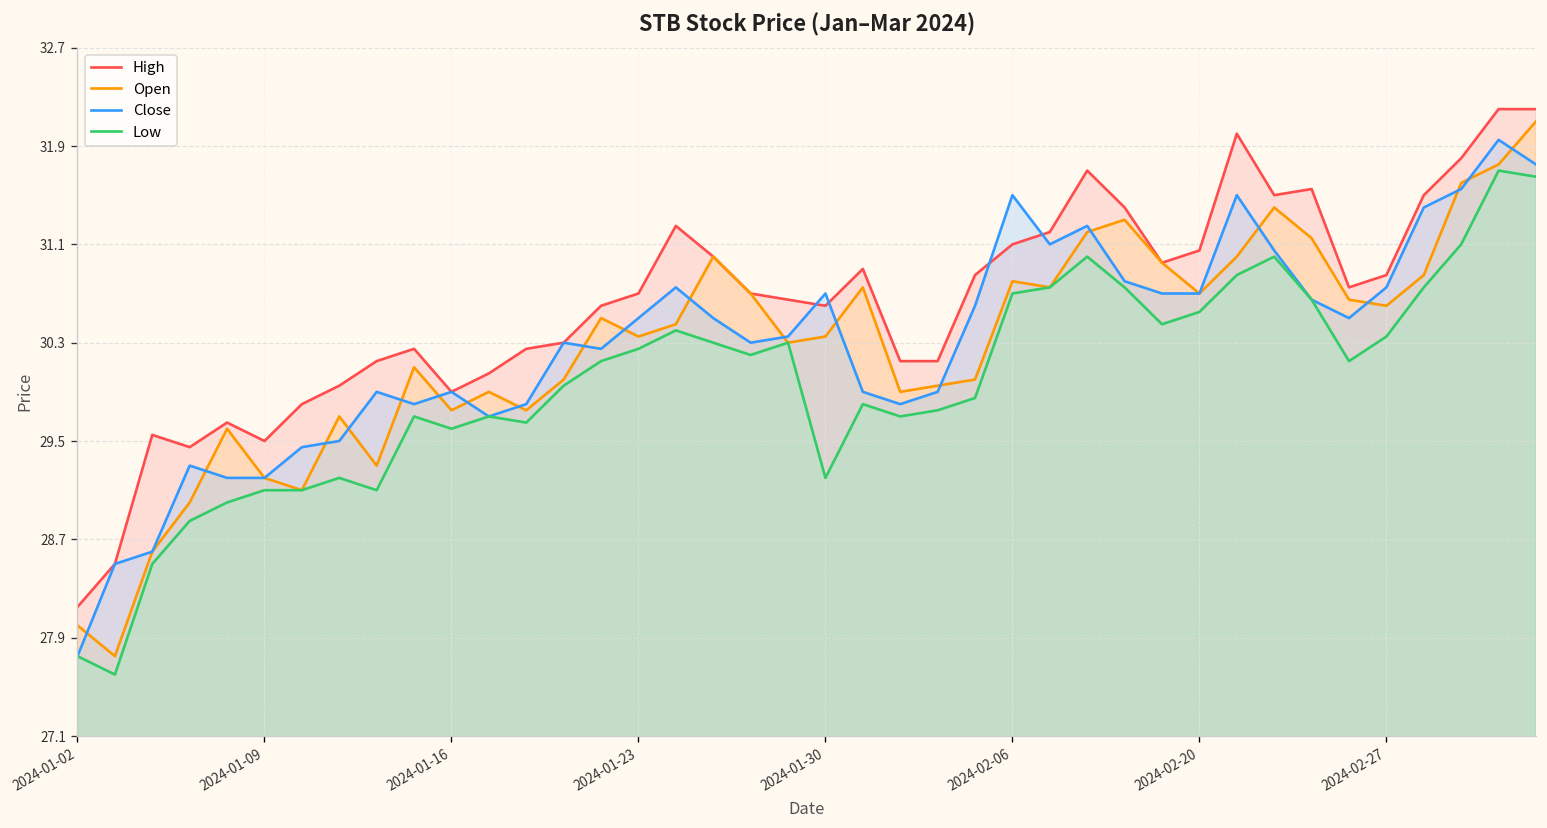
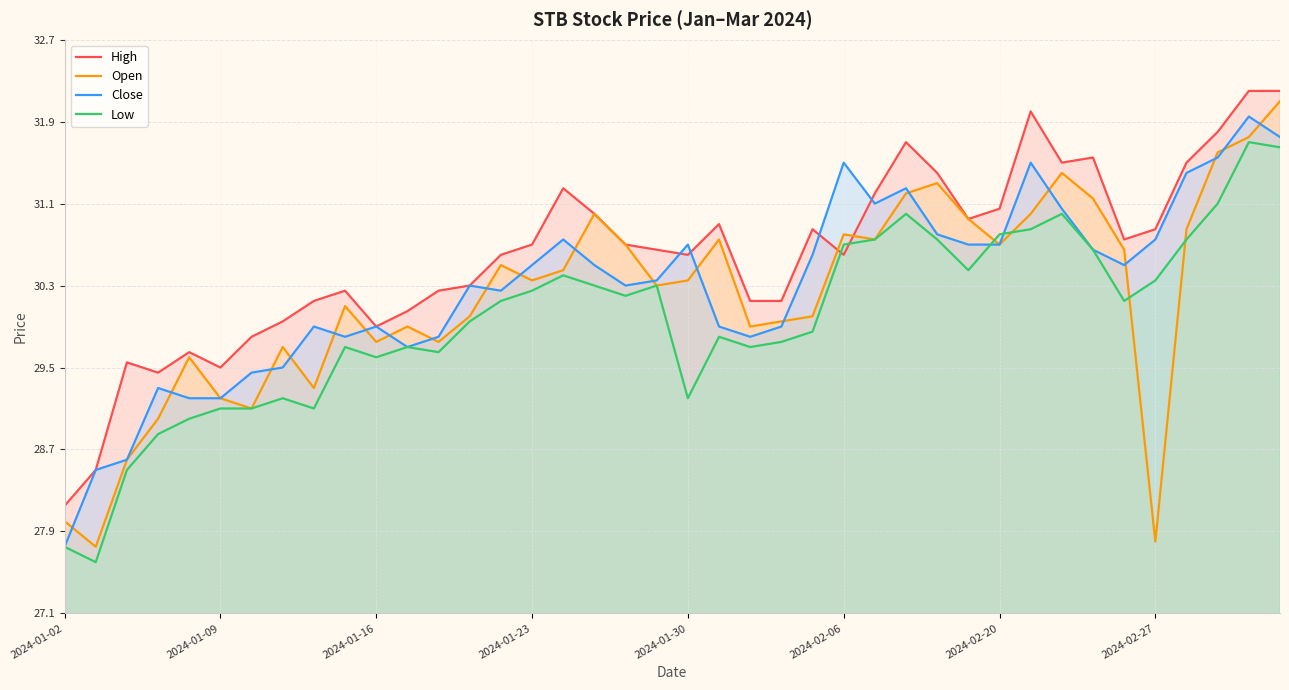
High, 2024-02-06: 31.1 -> 30.6
Low, 2024-02-20: 30.55 -> 30.80
Open, 2024-02-27: 30.6 -> 27.8
